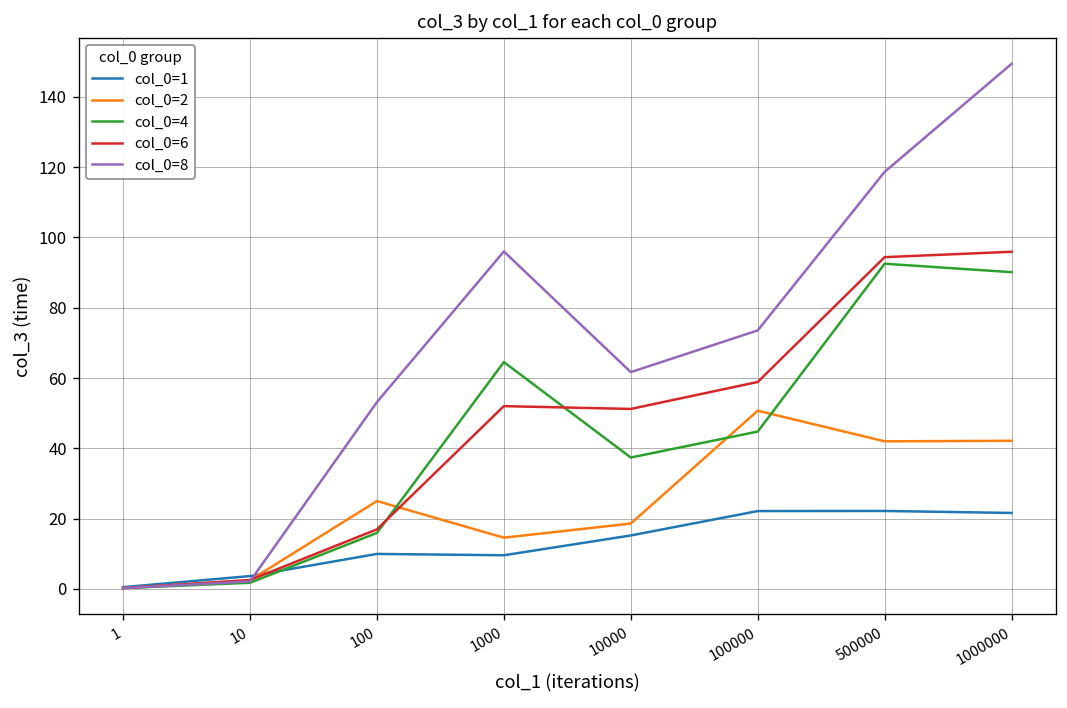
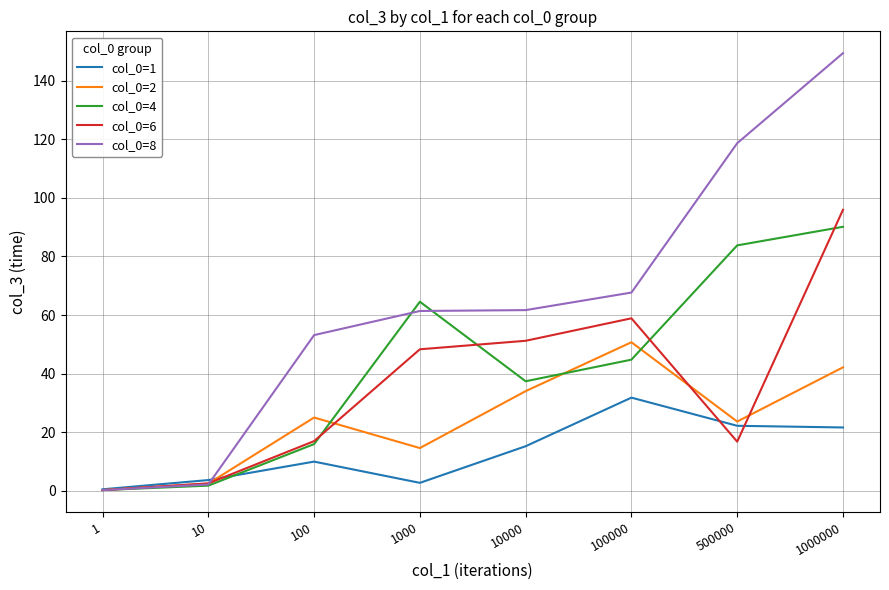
col_0=1, 1000: 10 -> 3
col_0=6, 1000: 52 -> 48
col_0=8, 1000: 96 -> 61
col_0=2, 10000: 19 -> 34
col_0=1, 100000: 22 -> 32
col_0=8, 100000: 74 -> 68
col_0=2, 500000: 42 -> 24
col_0=4, 500000: 93 -> 84
col_0=6, 500000: 94 -> 17
